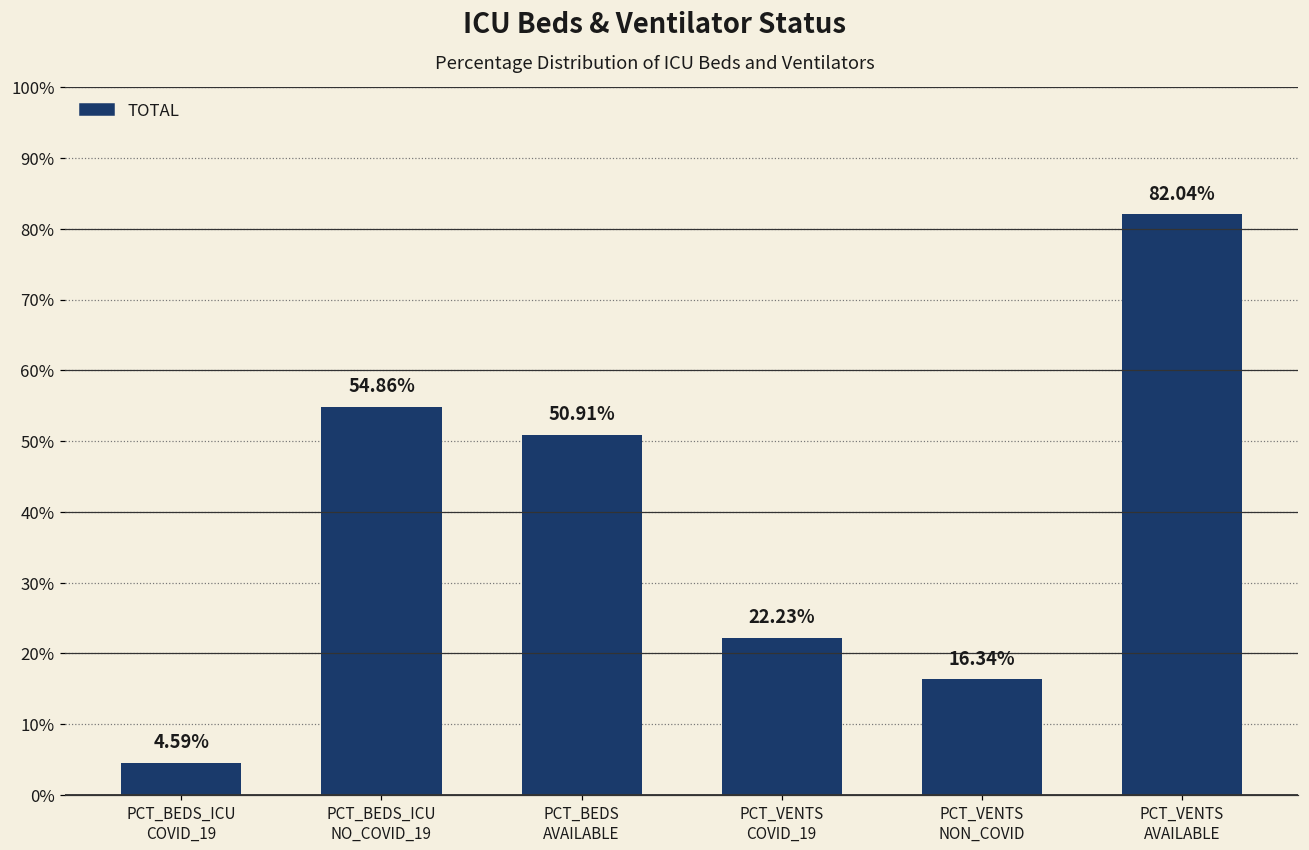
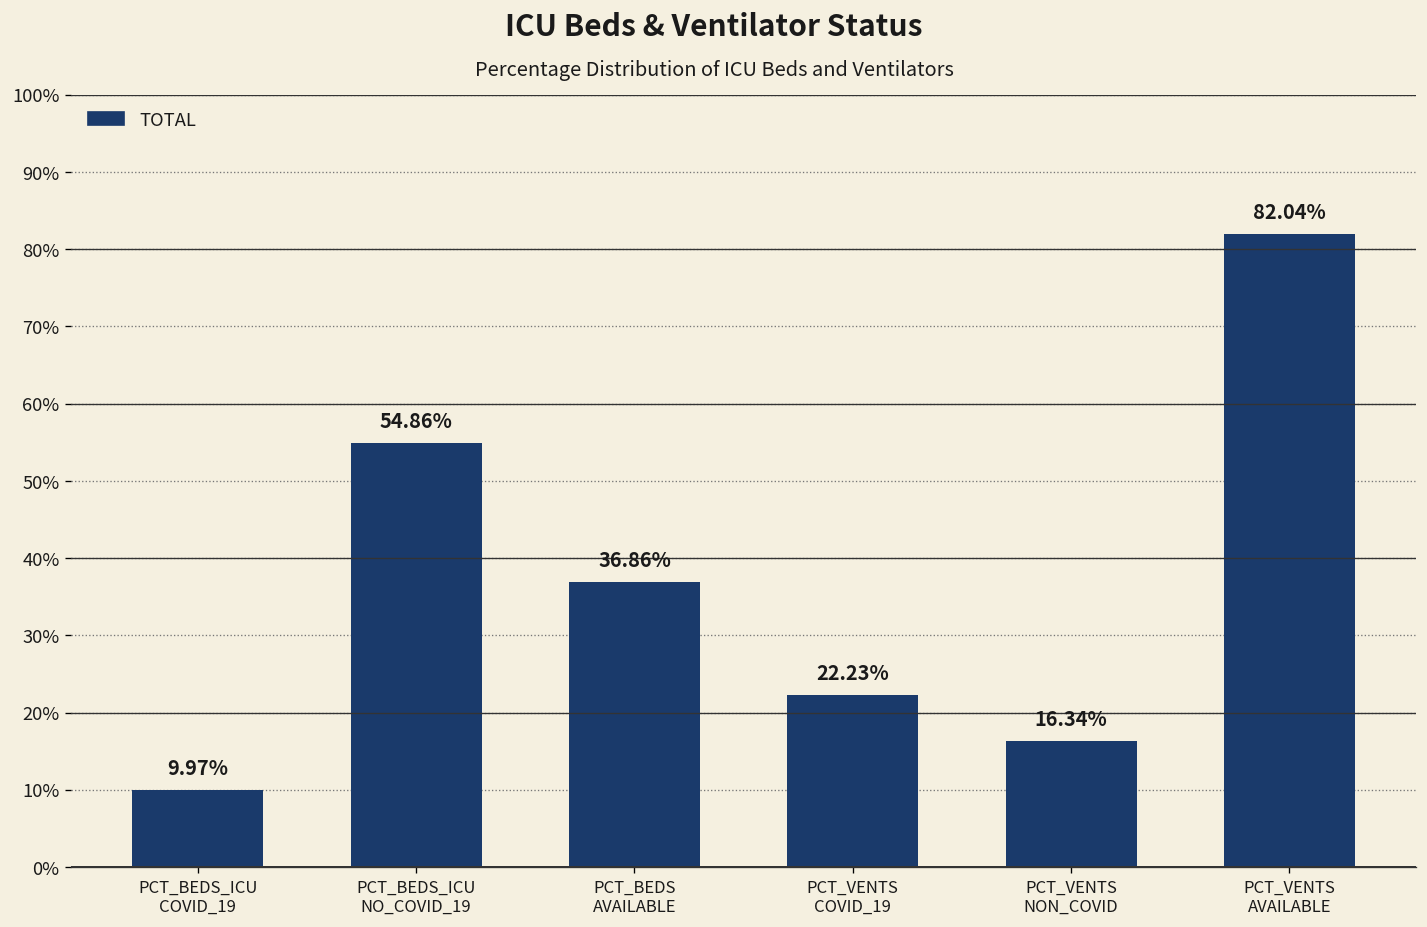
PCT_BEDS_ICU COVID_19: 4.59% -> 9.97%
PCT_BEDS AVAILABLE: 50.91% -> 36.86%
